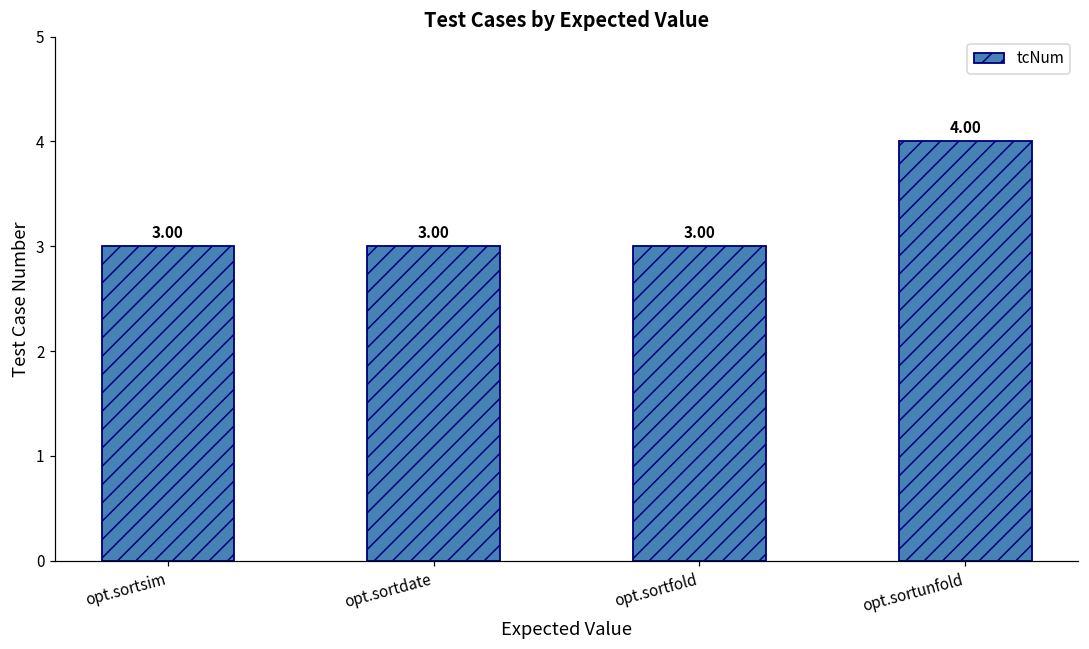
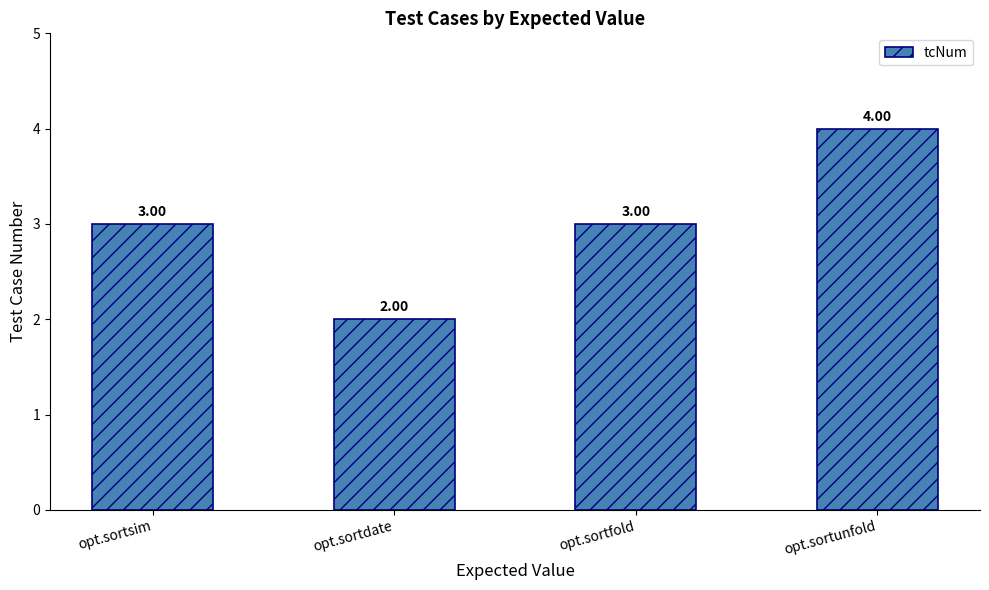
opt.sortdate: 3.00 -> 2.00
